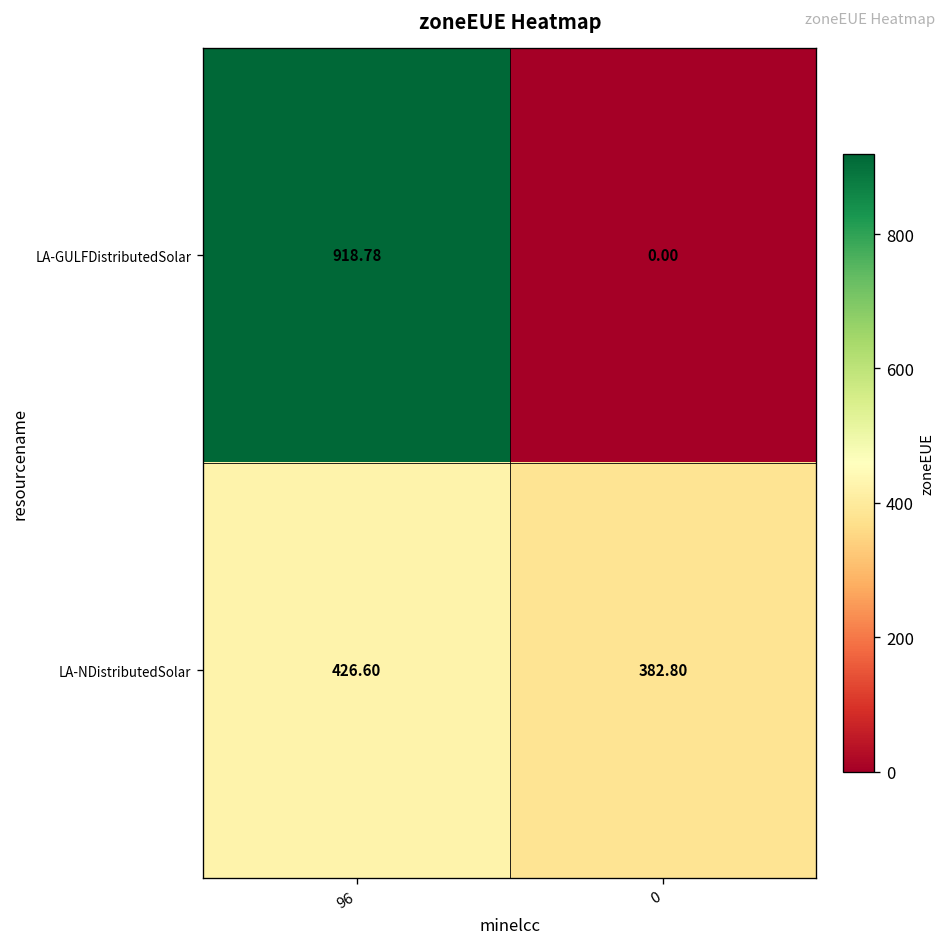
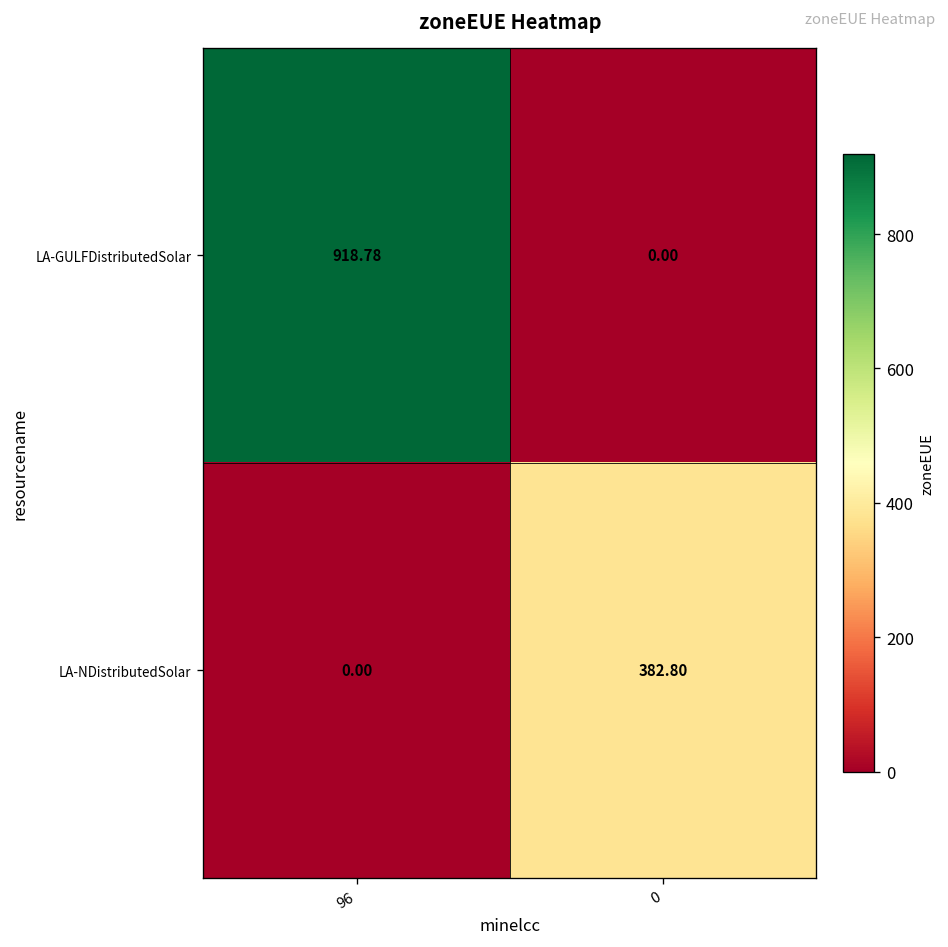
LA-NDistributedSolar, 96: 426.60 -> 0.00
